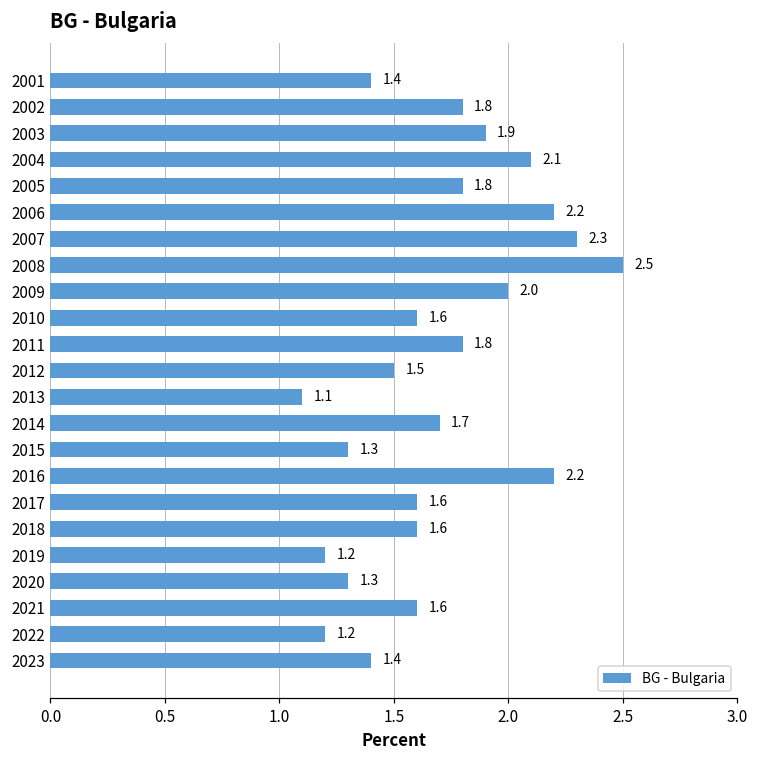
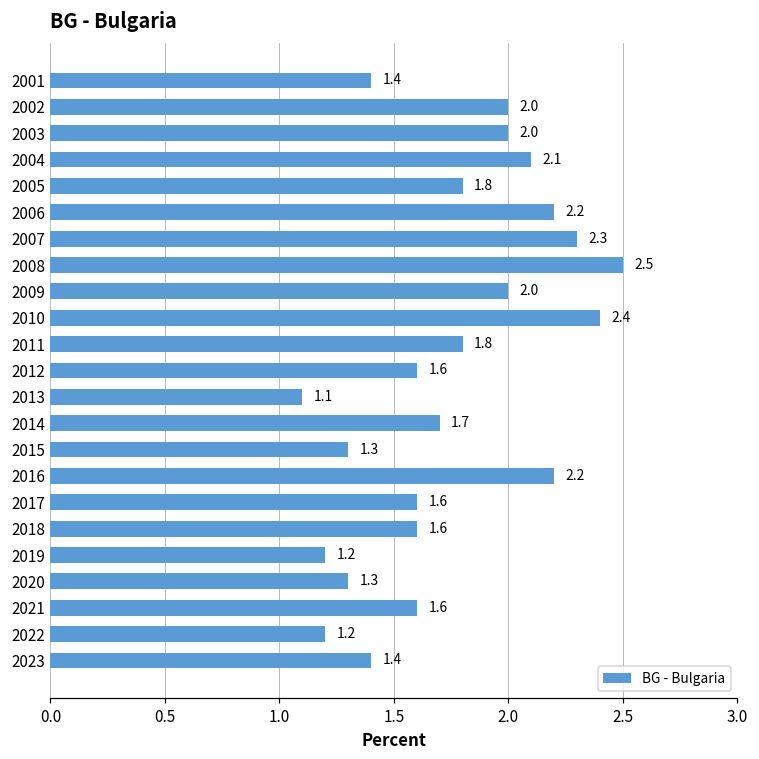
2002: 1.8 -> 2.0
2003: 1.9 -> 2.0
2010: 1.6 -> 2.4
2012: 1.5 -> 1.6
